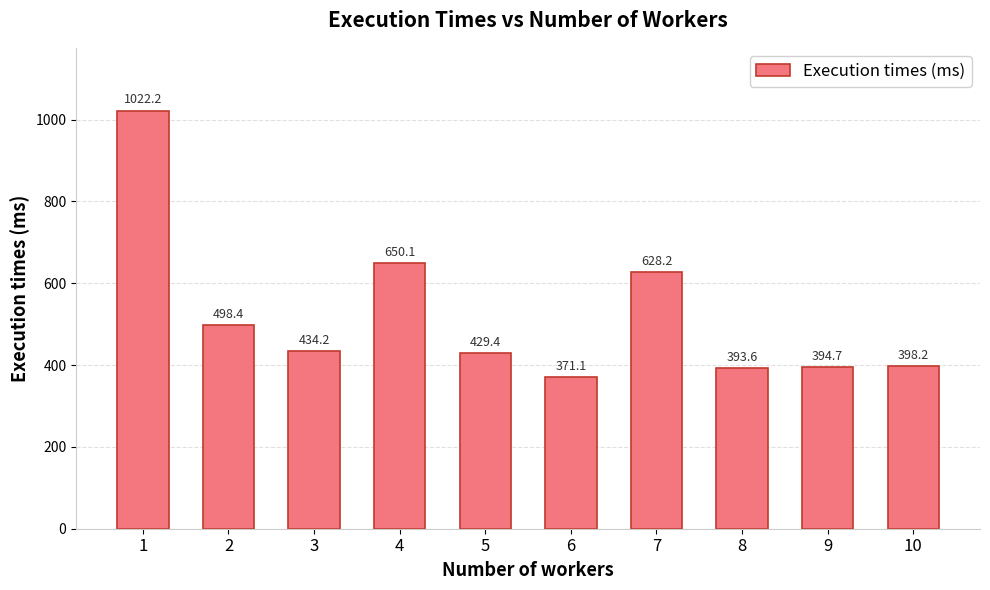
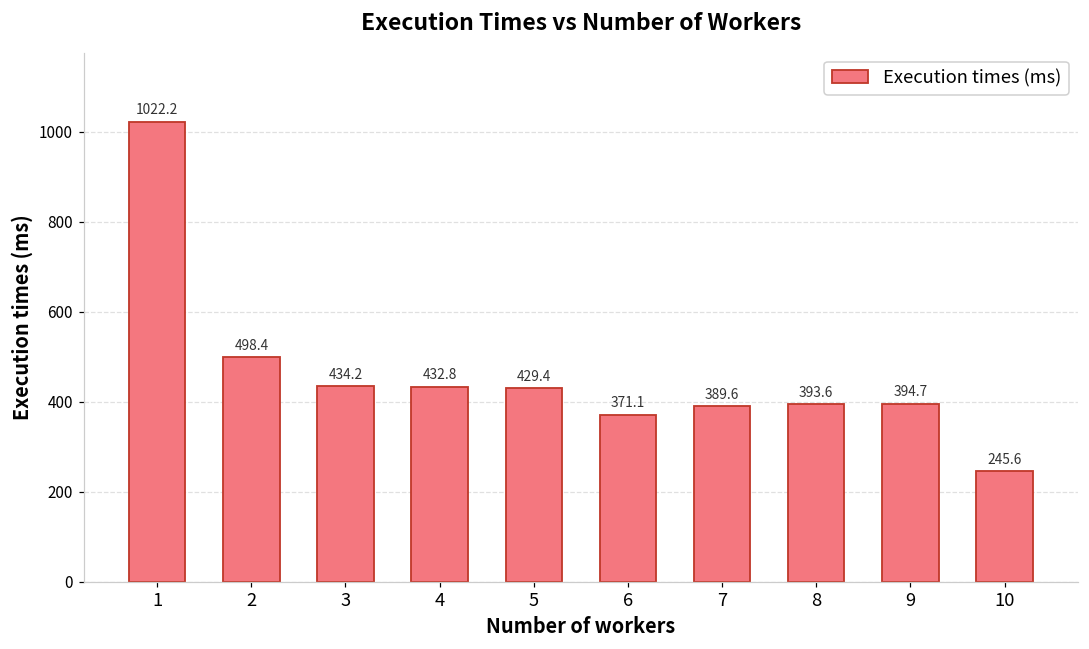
4: 650.1 -> 432.8
7: 628.2 -> 389.6
10: 398.2 -> 245.6
